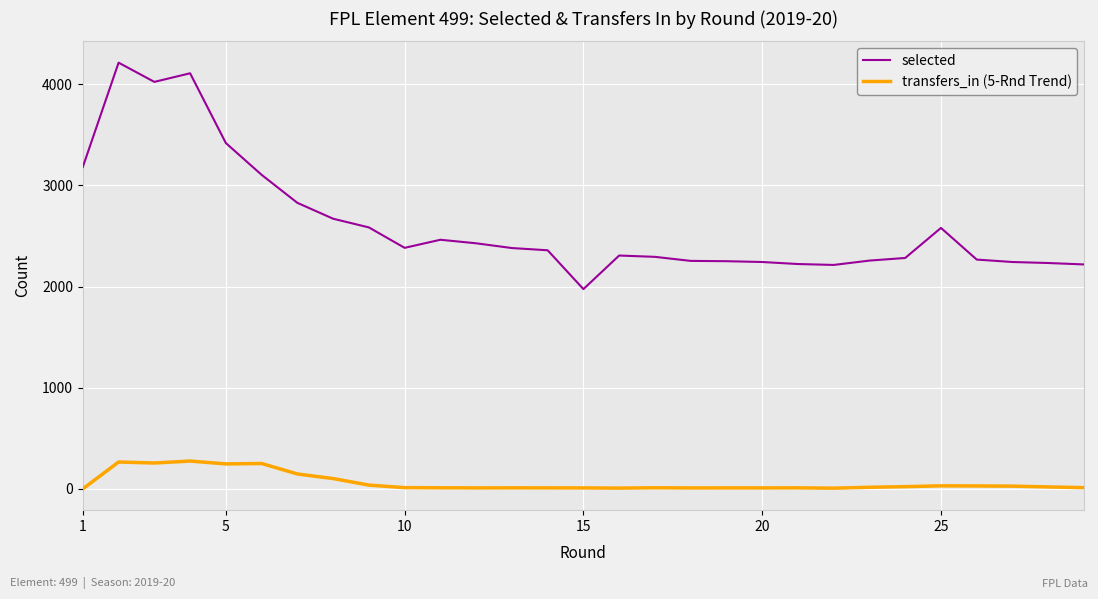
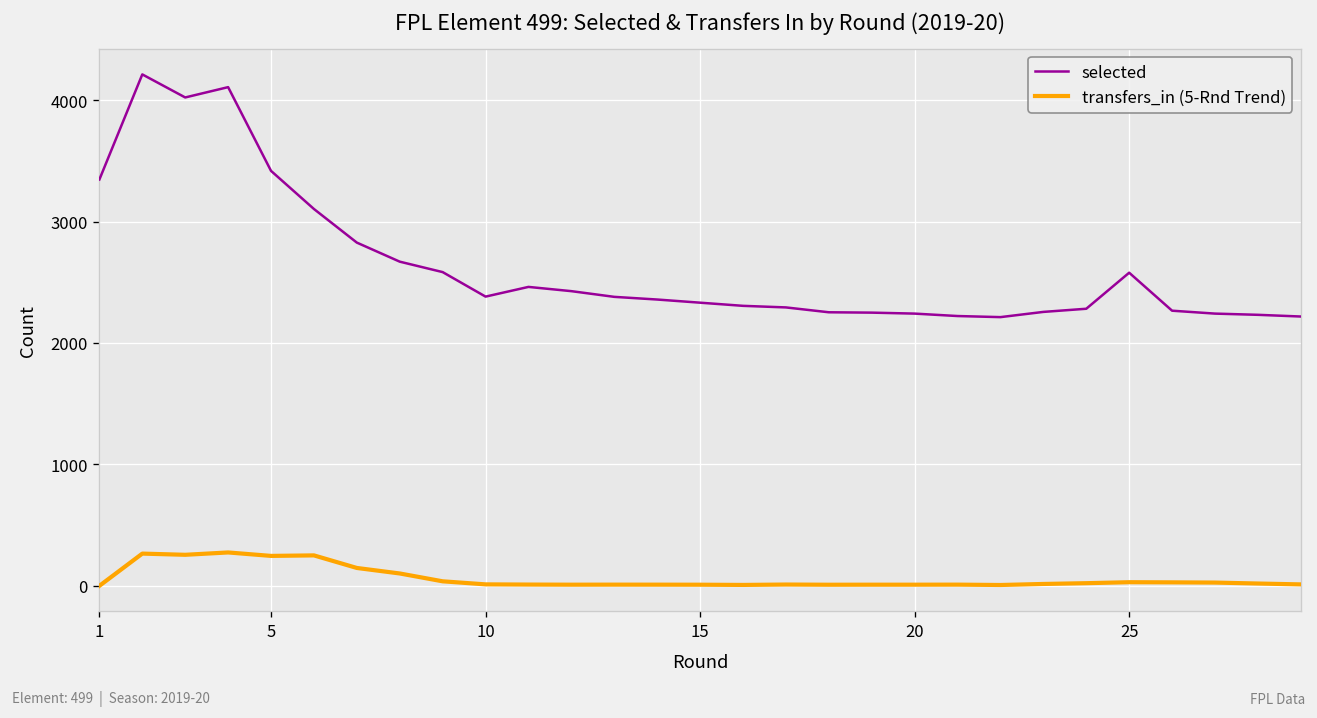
selected, 1: 3180 -> 3350
selected, 15: 1980 -> 2330
